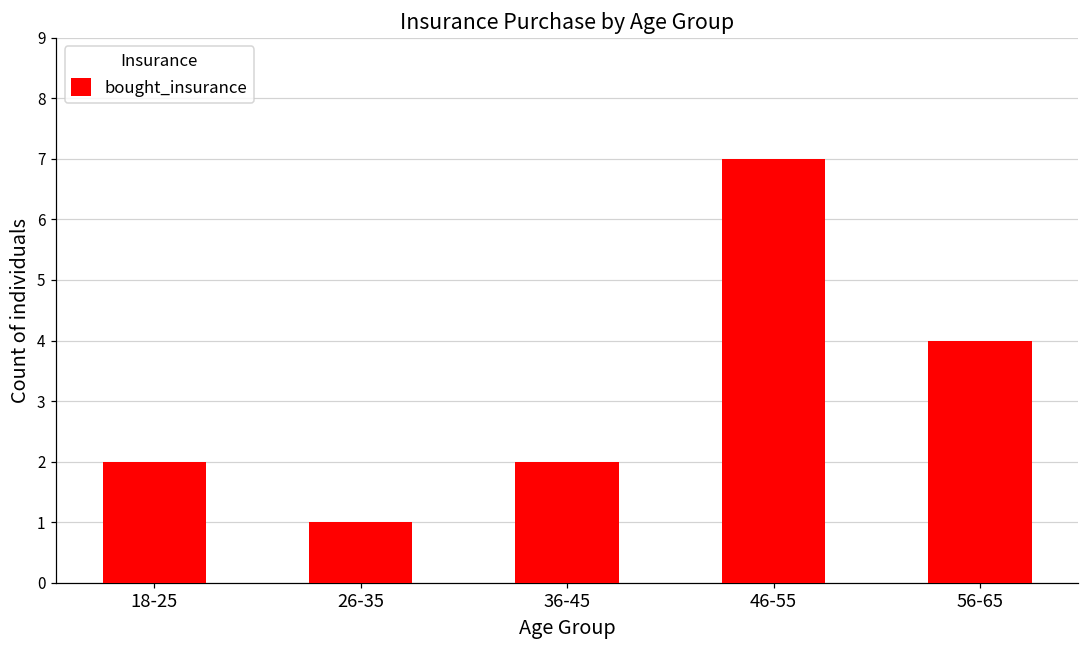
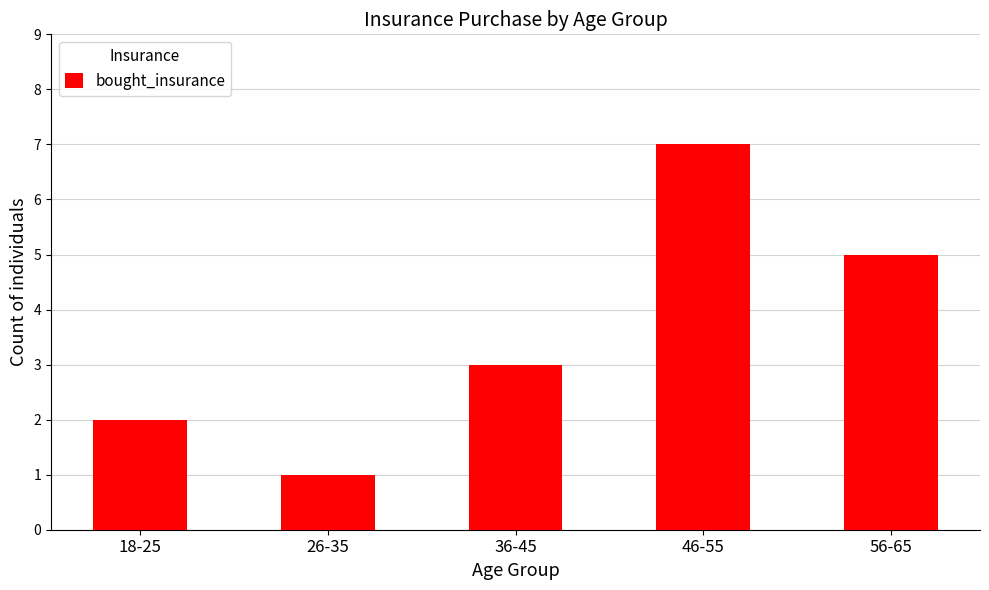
36-45: 2 -> 3
56-65: 4 -> 5
